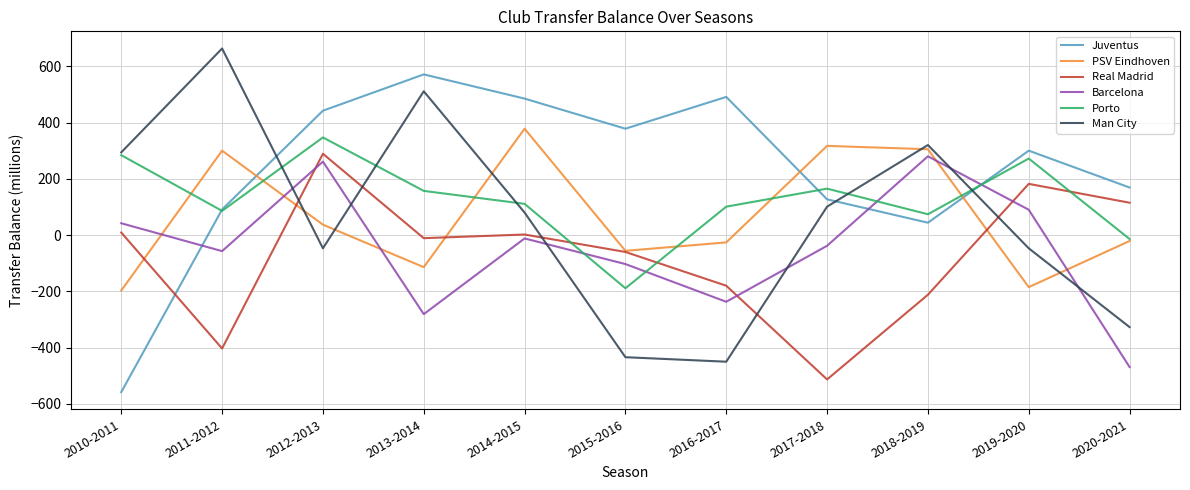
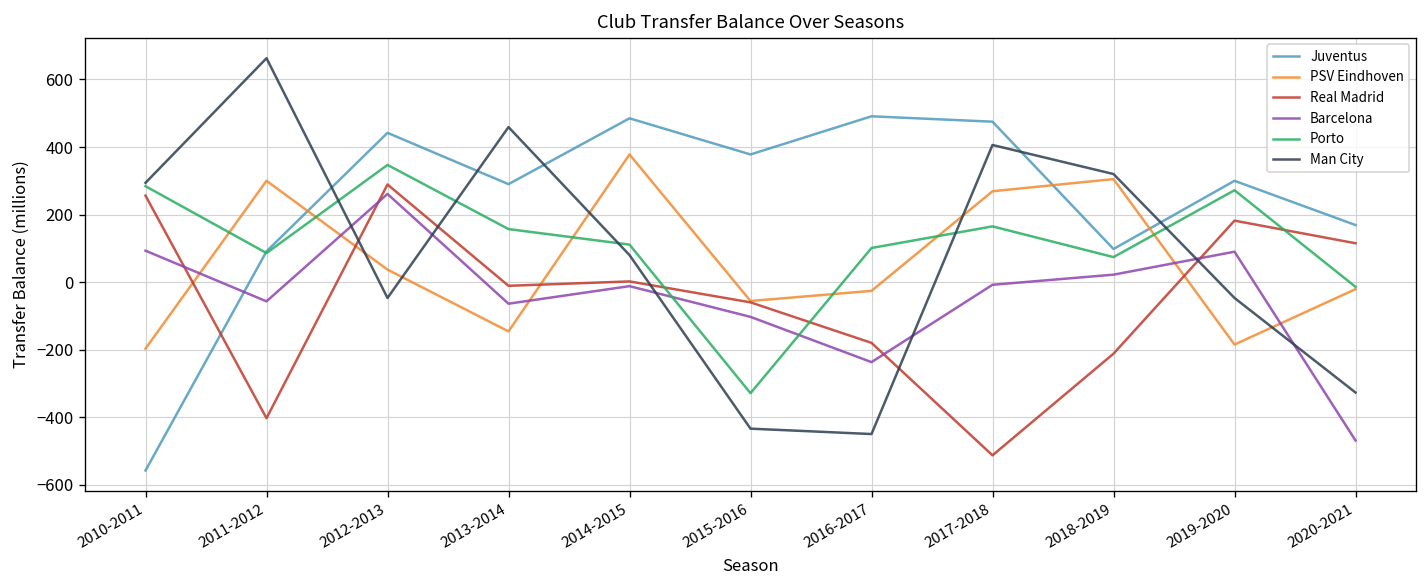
Real Madrid, 2010-2011: 10 -> 260
Barcelona, 2010-2011: 40 -> 90
Juventus, 2013-2014: 570 -> 290
PSV Eindhoven, 2013-2014: -110 -> -150
Barcelona, 2013-2014: -280 -> -60
Man City, 2013-2014: 510 -> 460
Porto, 2015-2016: -190 -> -330
Juventus, 2017-2018: 130 -> 480
PSV Eindhoven, 2017-2018: 320 -> 270
Barcelona, 2017-2018: -40 -> -10
Man City, 2017-2018: 100 -> 410
Juventus, 2018-2019: 40 -> 100
Barcelona, 2018-2019: 280 -> 20
